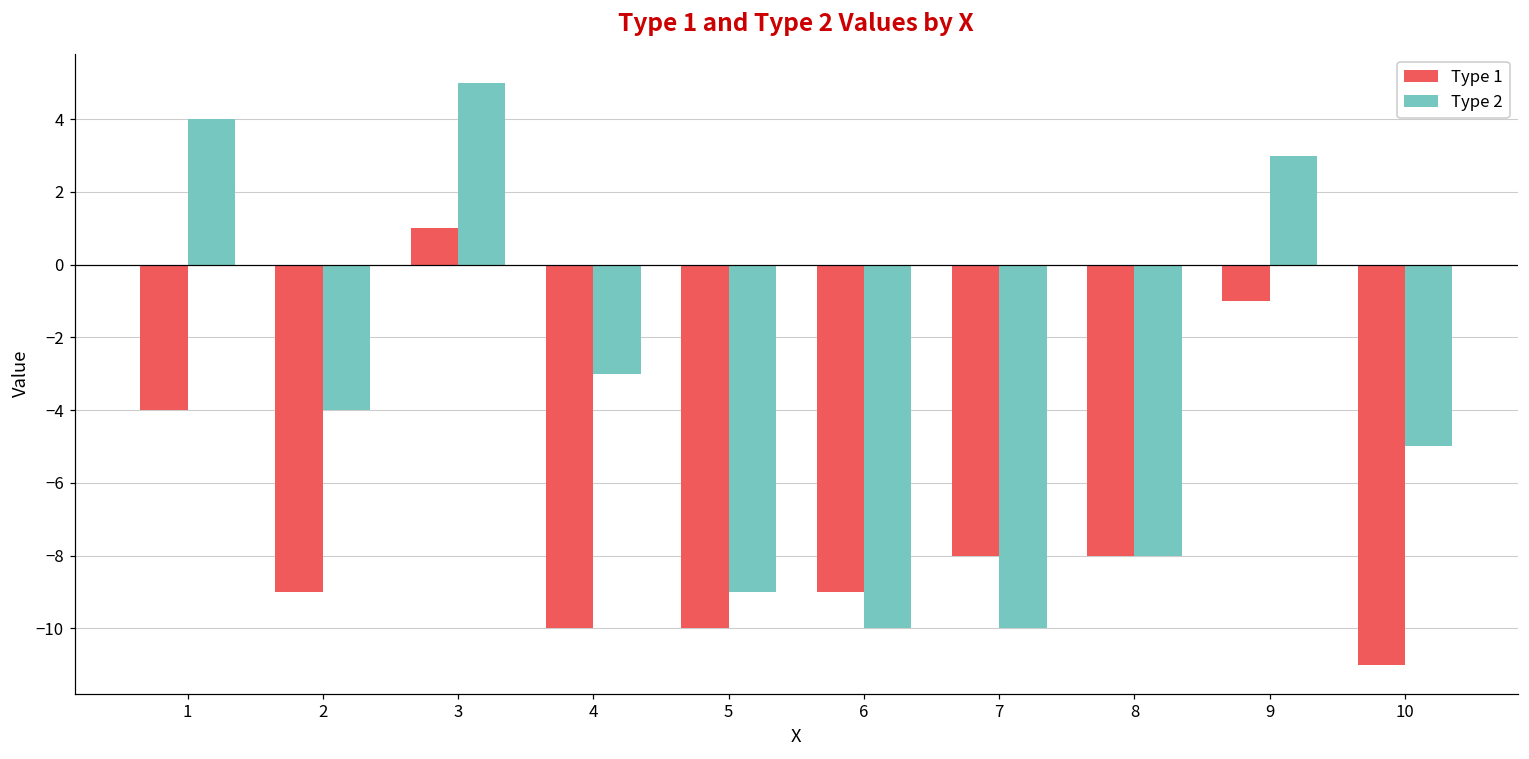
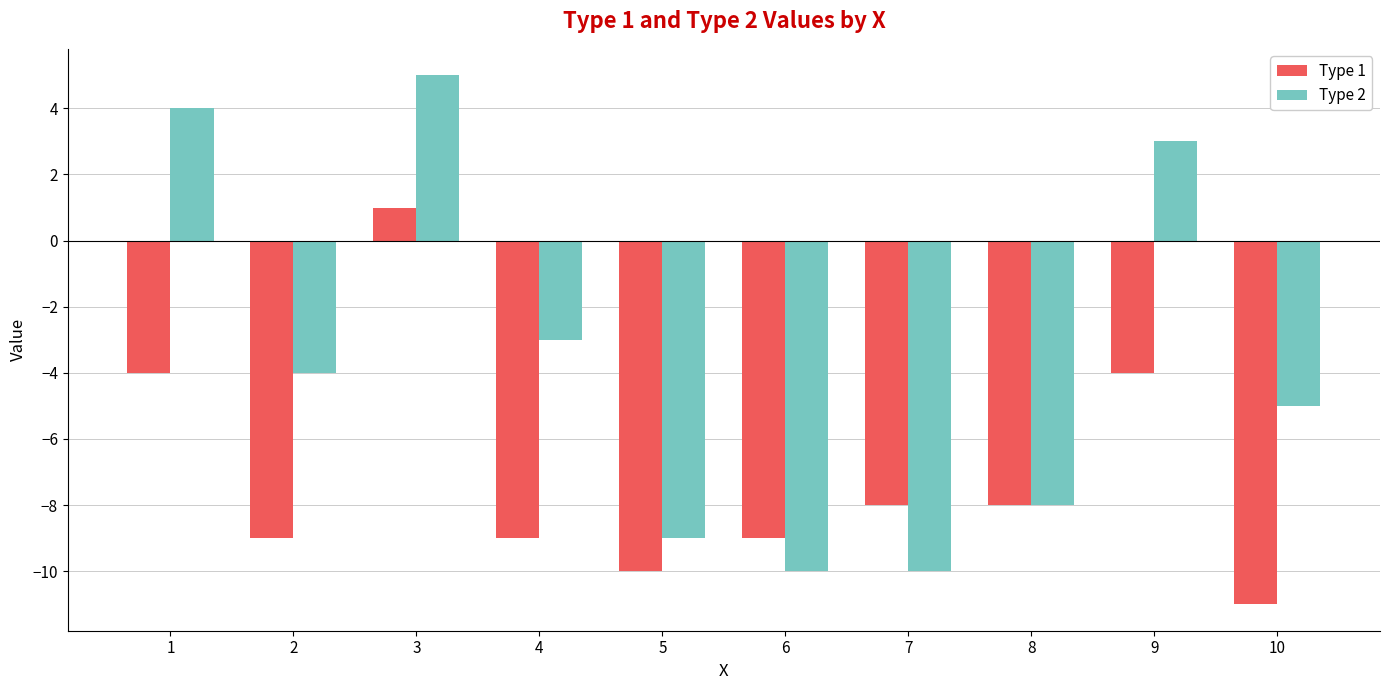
Type 1, 4: -10 -> -9
Type 1, 9: -1 -> -4
